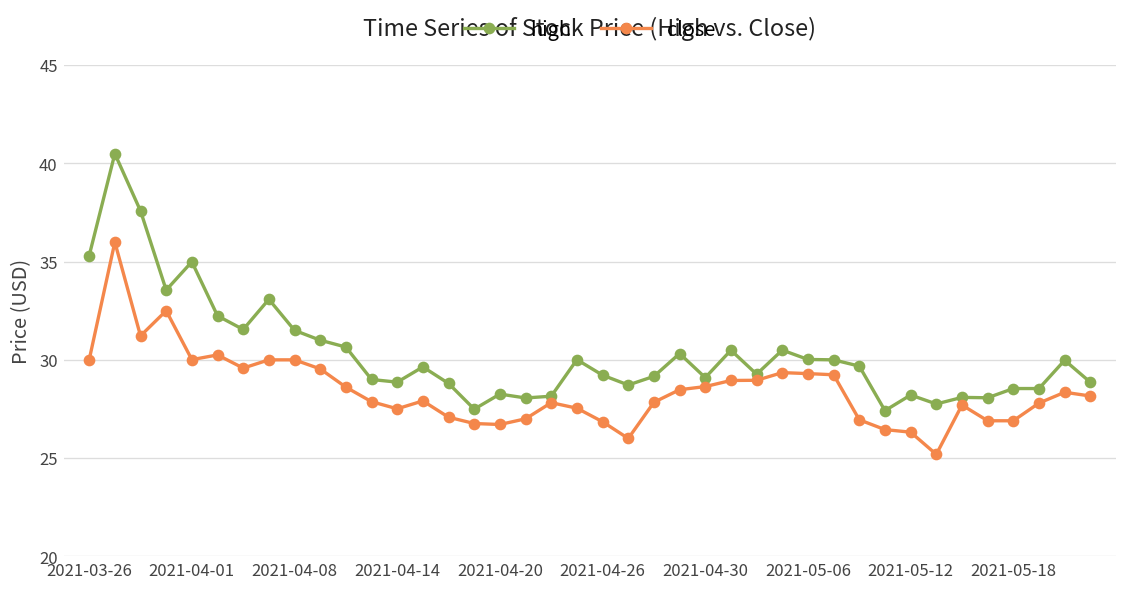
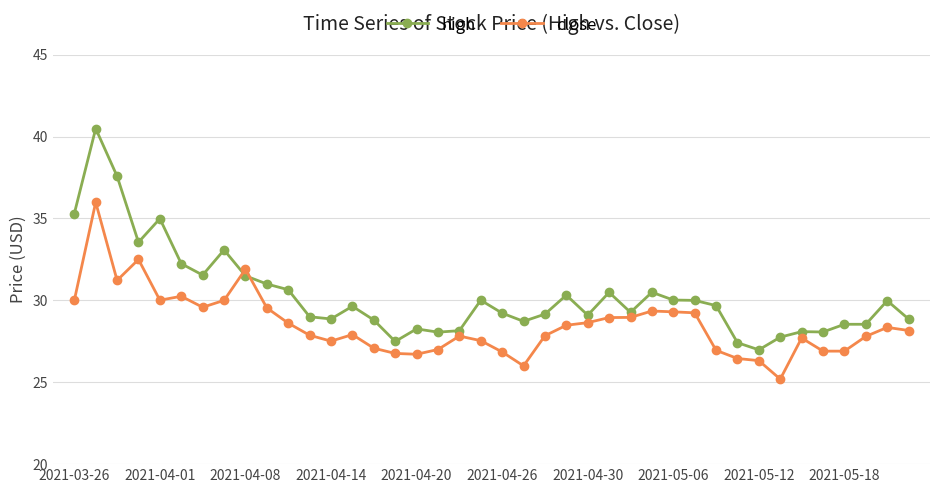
close, 2021-04-08: 30.0 -> 31.9
high, 2021-05-12: 28.2 -> 27.0
